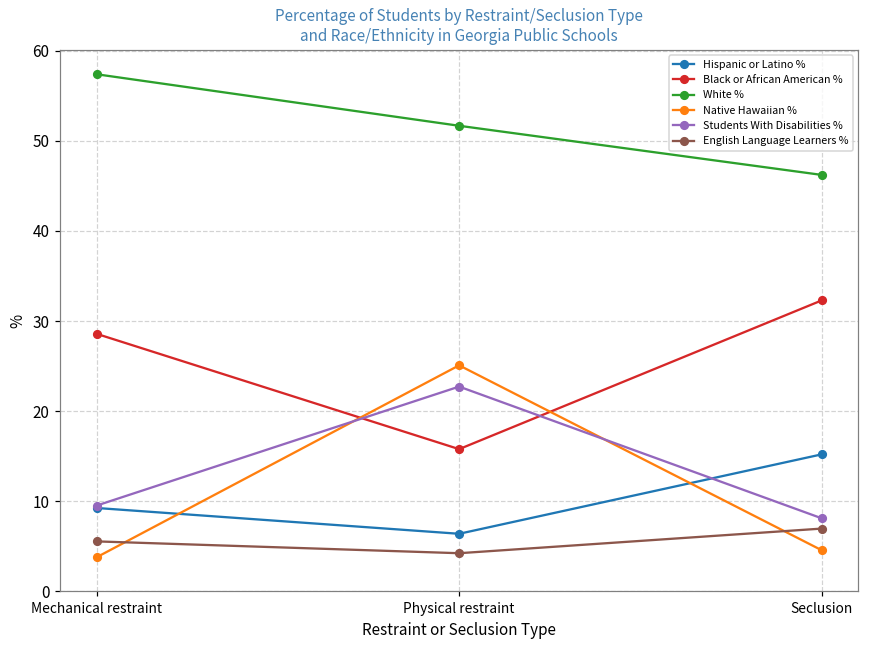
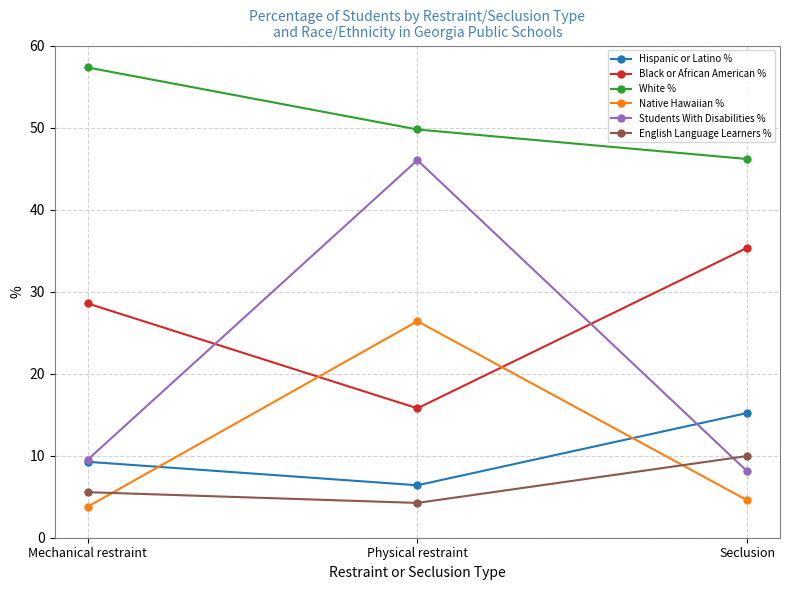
White %, Physical restraint: 52 -> 50
Native Hawaiian %, Physical restraint: 25 -> 26
Students With Disabilities %, Physical restraint: 23 -> 46
Black or African American %, Seclusion: 32 -> 35
English Language Learners %, Seclusion: 7 -> 10
